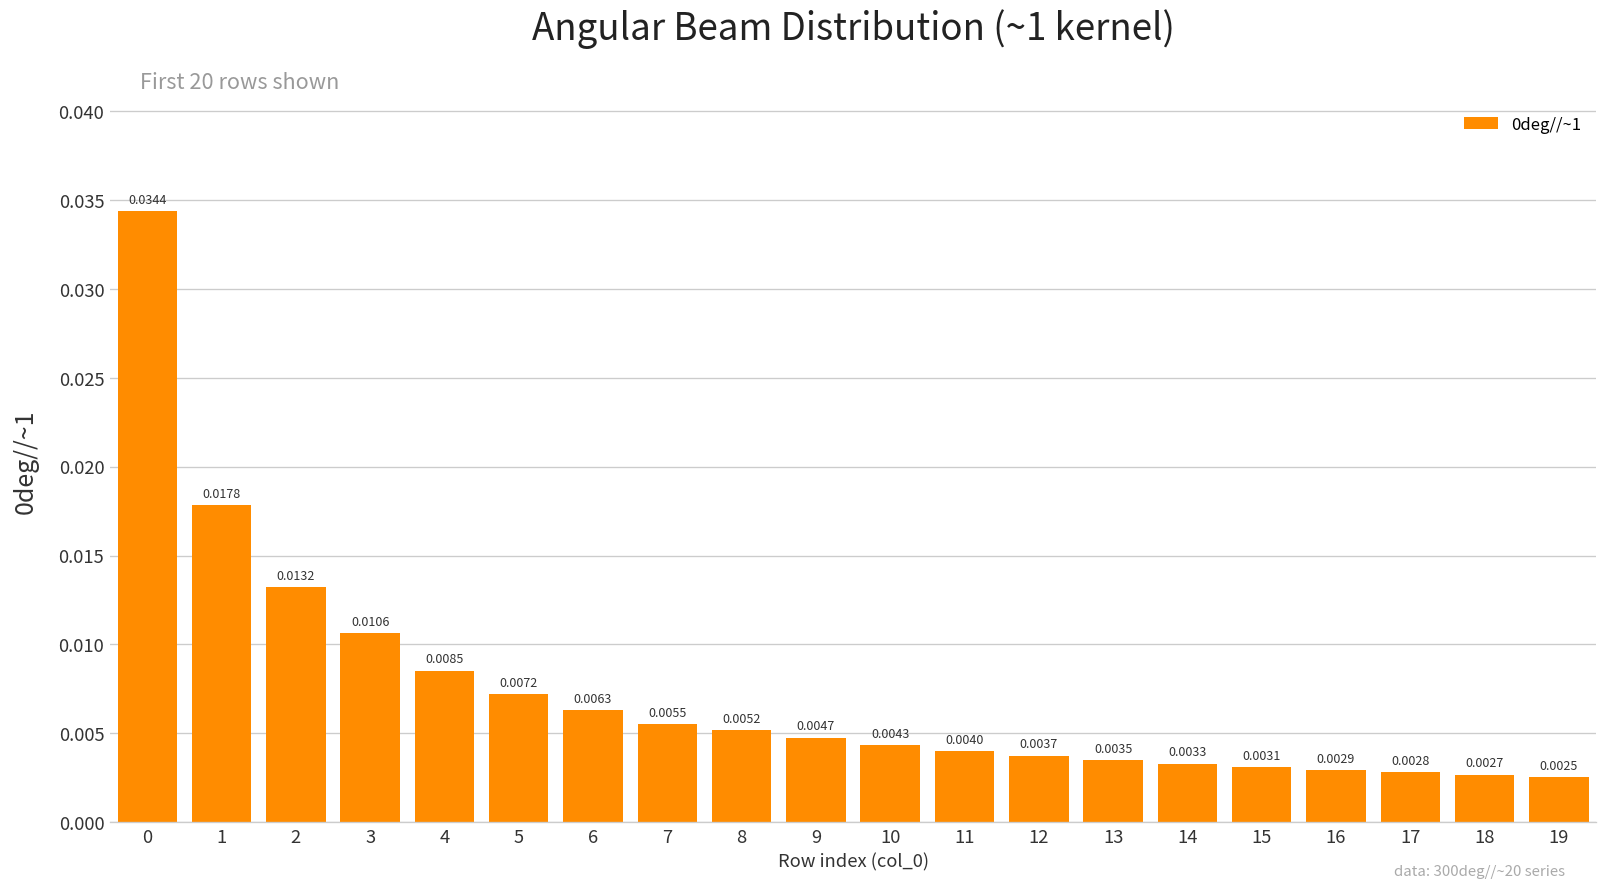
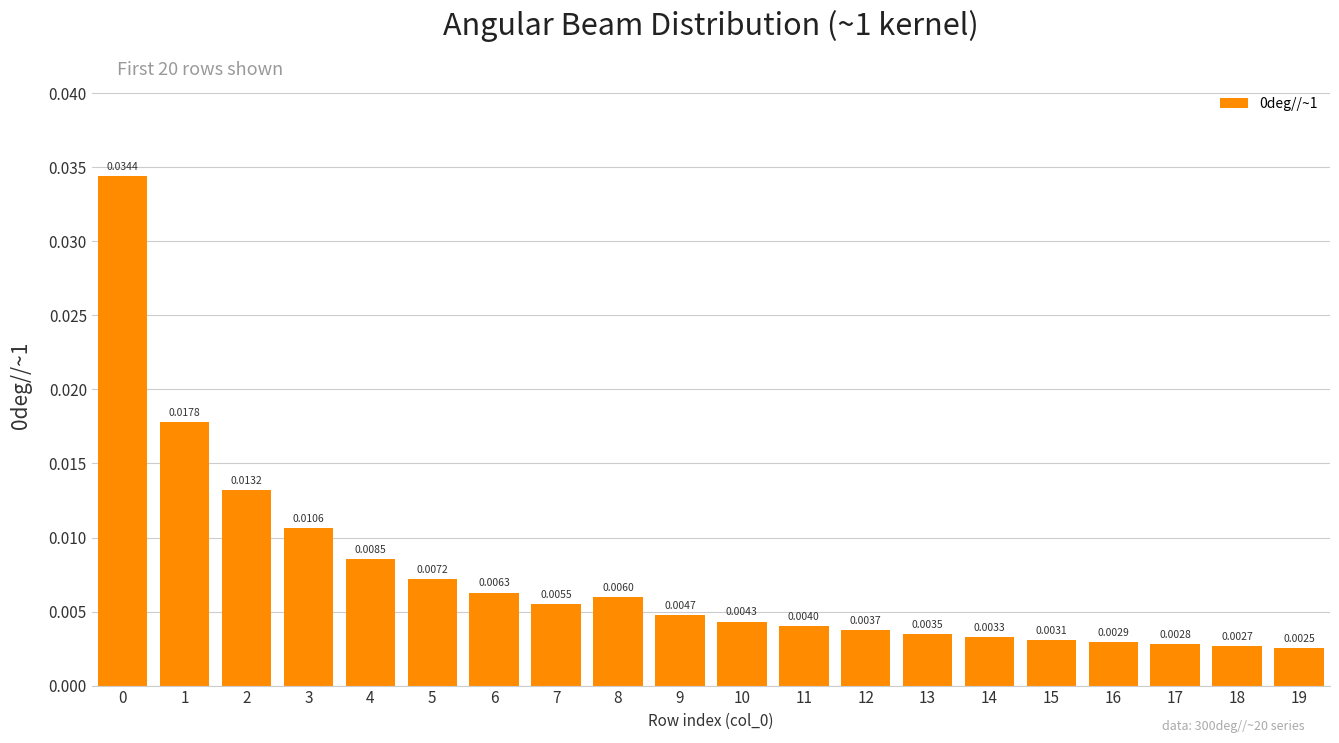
8: 0.0052 -> 0.0060
